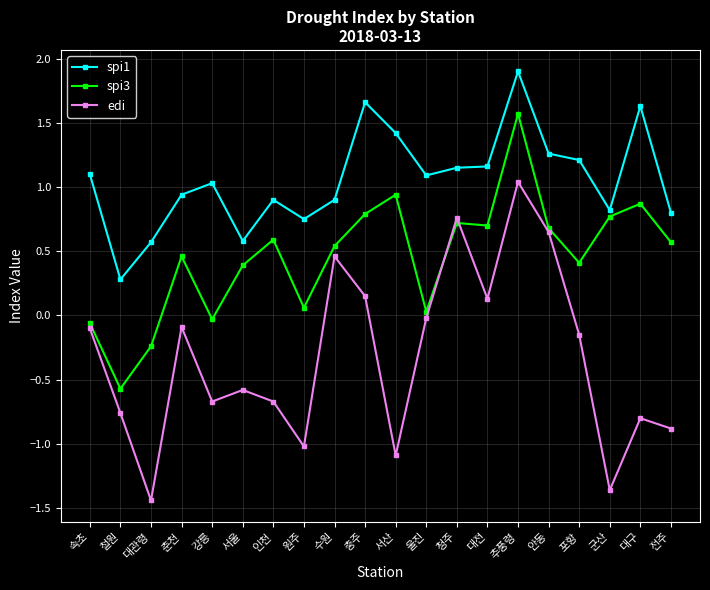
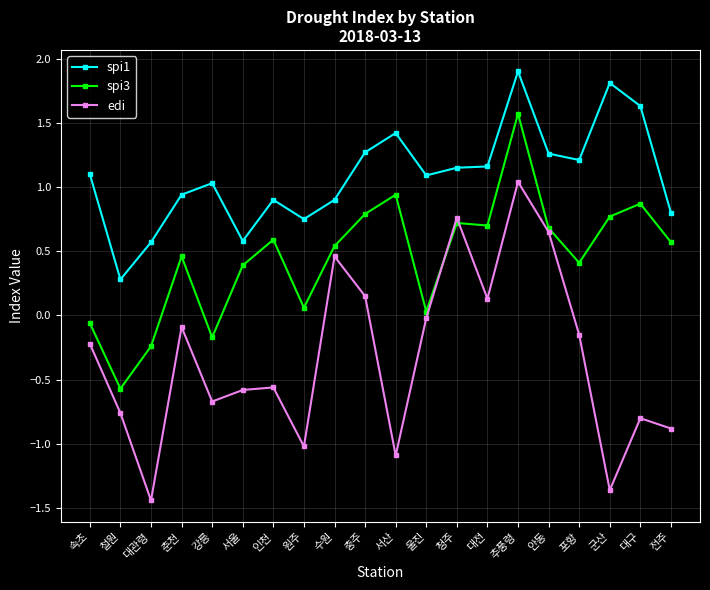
edi, 속초: -0.10 -> -0.22
spi3, 강릉: -0.03 -> -0.17
edi, 인천: -0.67 -> -0.56
spi1, 충주: 1.66 -> 1.27
spi1, 군산: 0.82 -> 1.81
